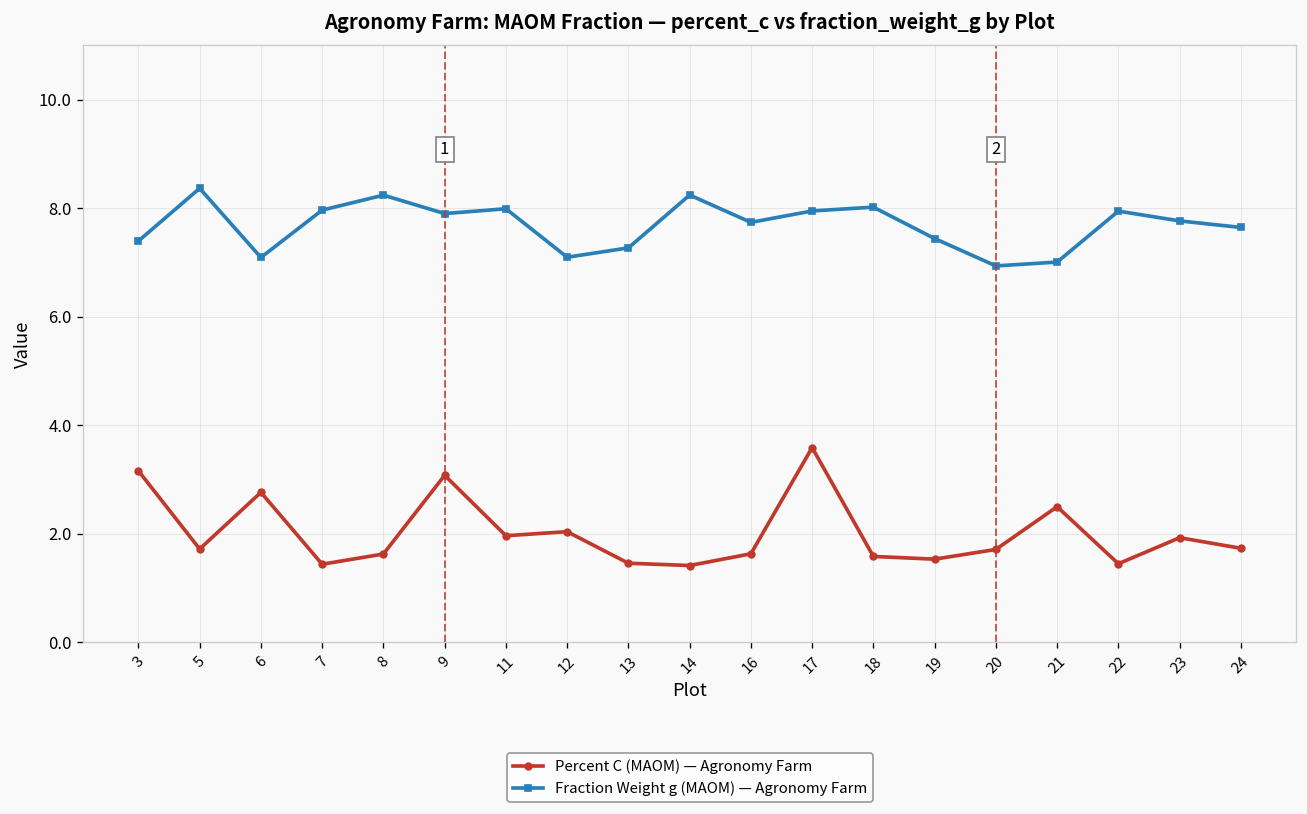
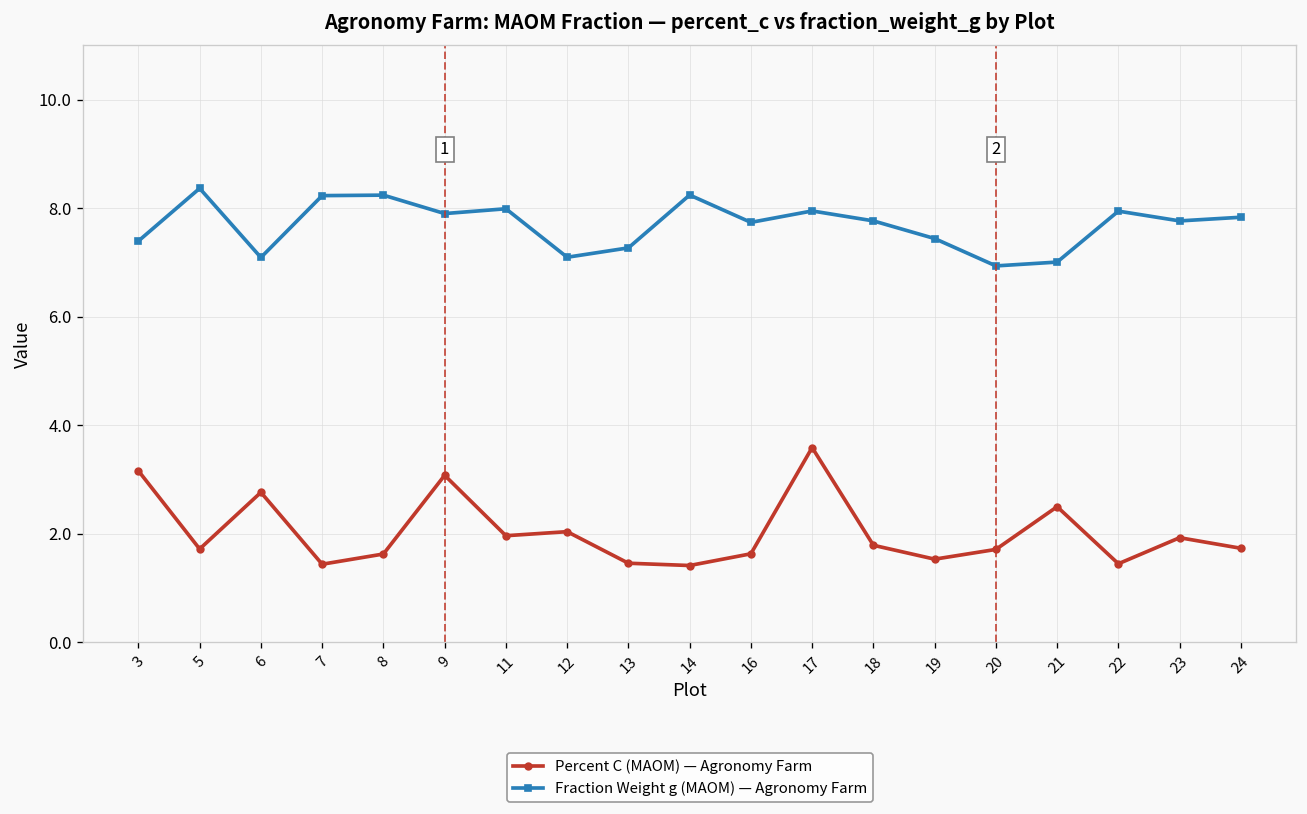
Fraction Weight g (MAOM) — Agronomy Farm, 7: 8.0 -> 8.2
Percent C (MAOM) — Agronomy Farm, 18: 1.6 -> 1.8
Fraction Weight g (MAOM) — Agronomy Farm, 18: 8.0 -> 7.8
Fraction Weight g (MAOM) — Agronomy Farm, 24: 7.6 -> 7.8
